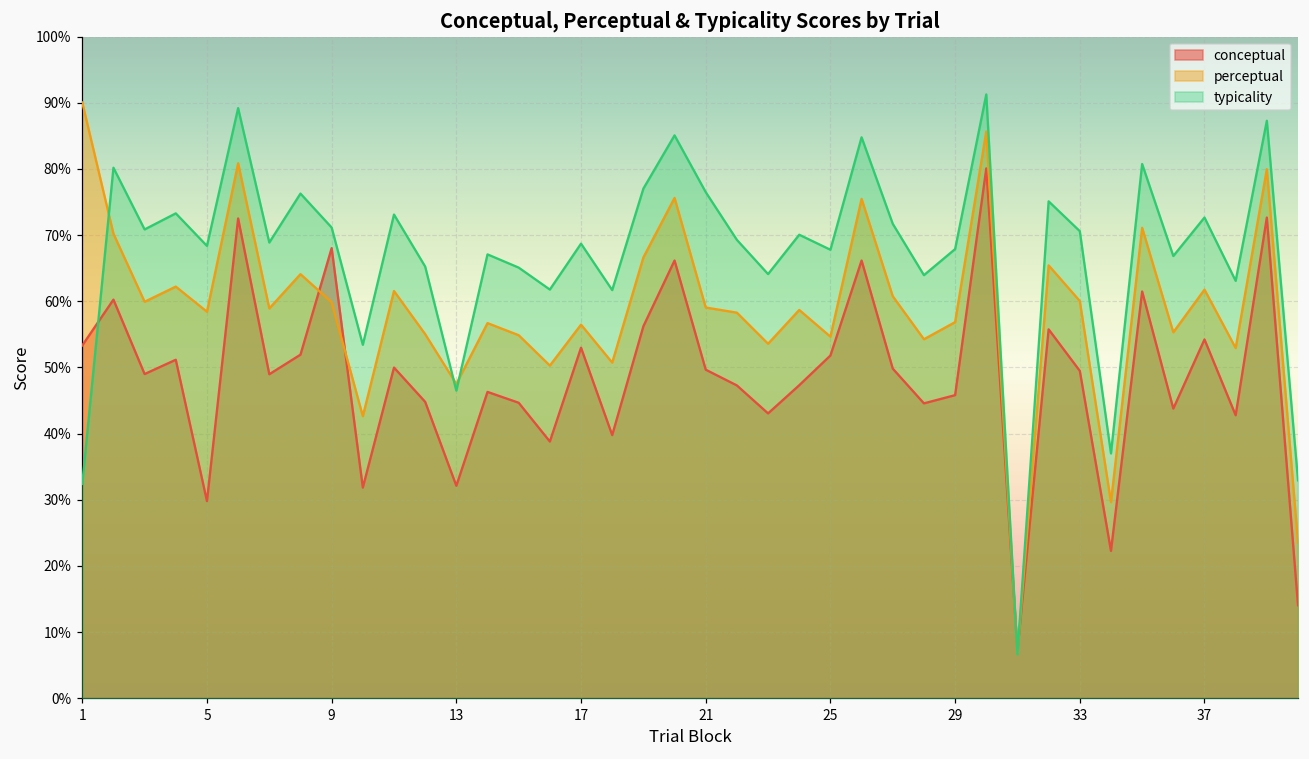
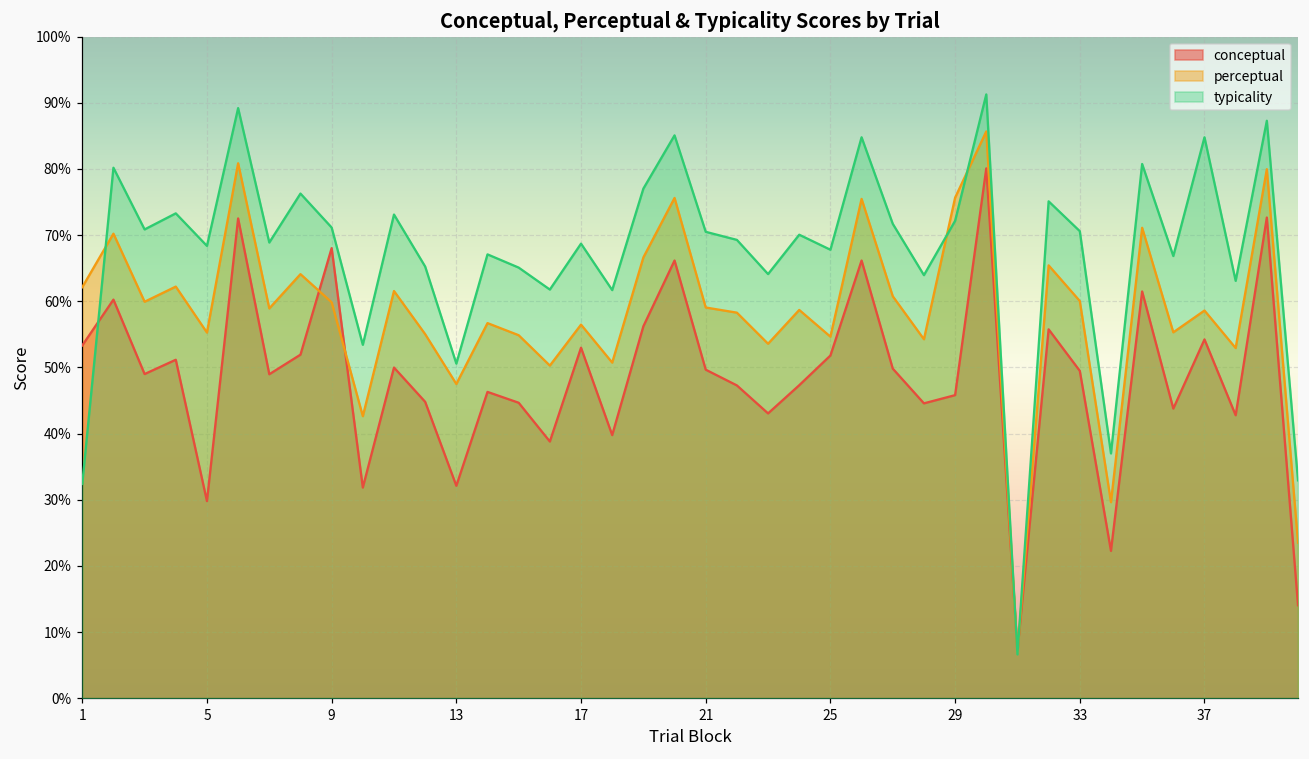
perceptual, 1: 90% -> 62%
perceptual, 5: 58% -> 55%
typicality, 13: 46% -> 51%
typicality, 21: 77% -> 71%
perceptual, 29: 57% -> 76%
typicality, 29: 68% -> 72%
perceptual, 37: 62% -> 59%
typicality, 37: 73% -> 85%
